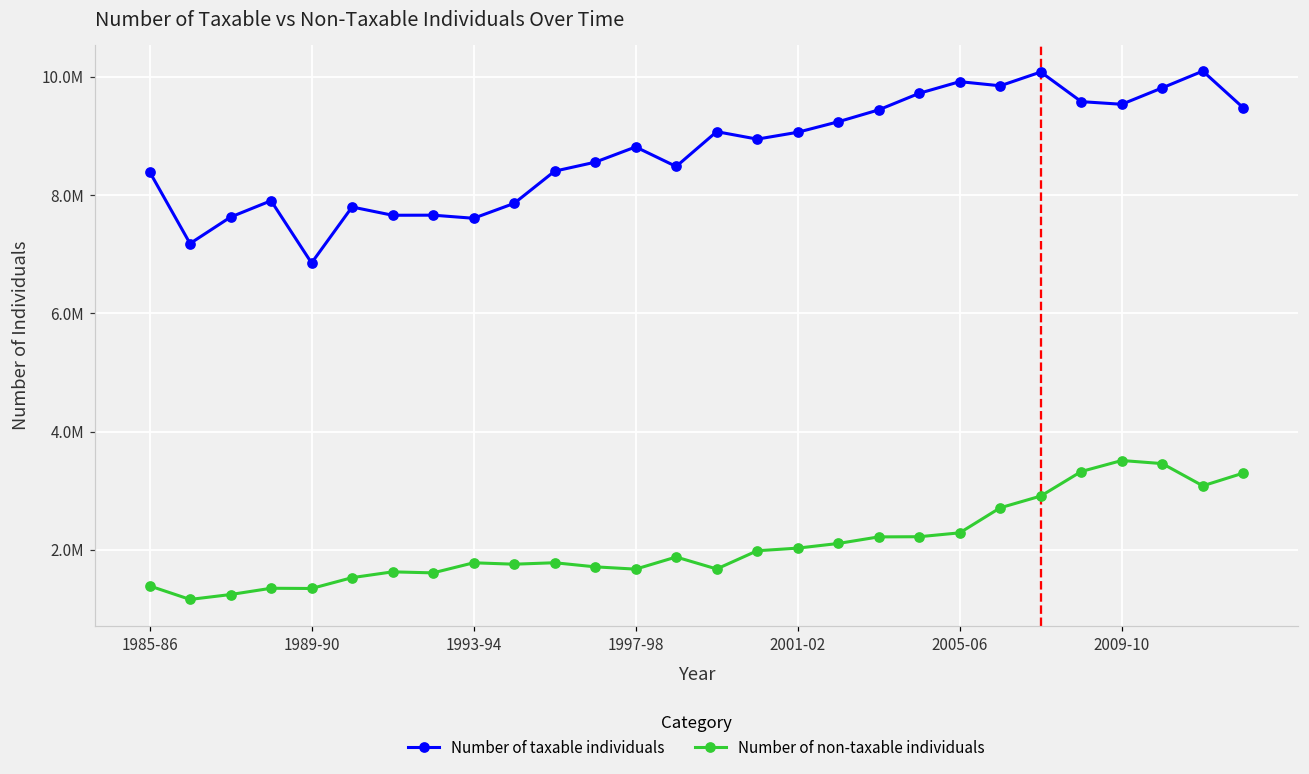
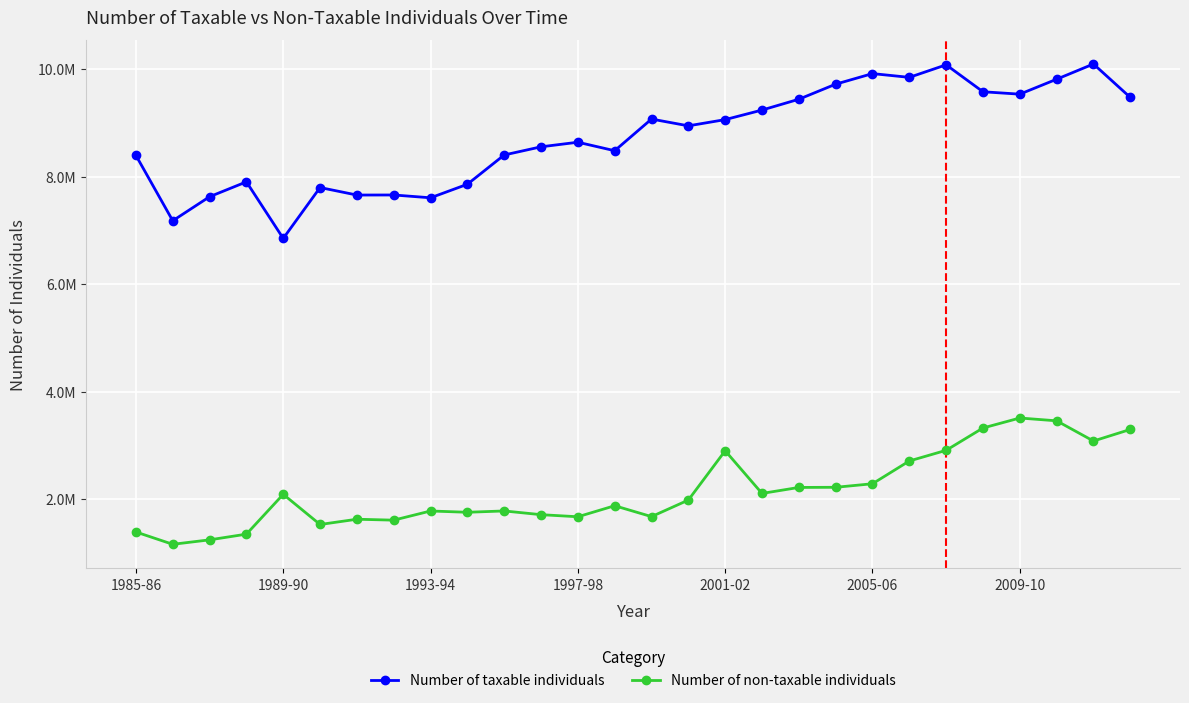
Number of non-taxable individuals, 1989-90: 1300000 -> 2100000
Number of taxable individuals, 1997-98: 8800000 -> 8600000
Number of non-taxable individuals, 2001-02: 2000000 -> 2900000
